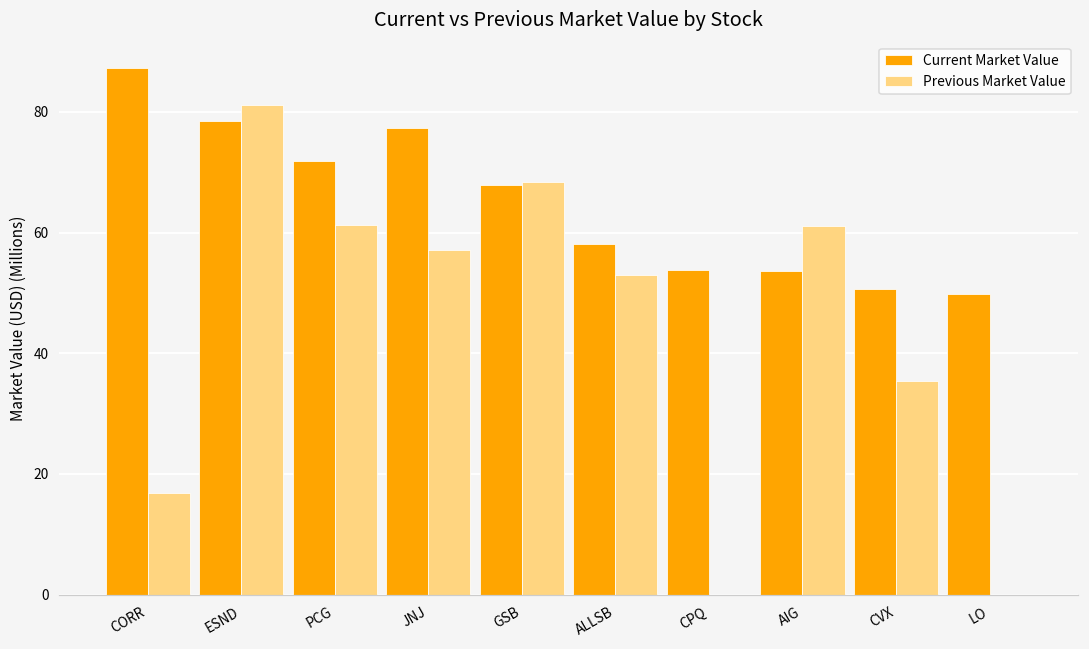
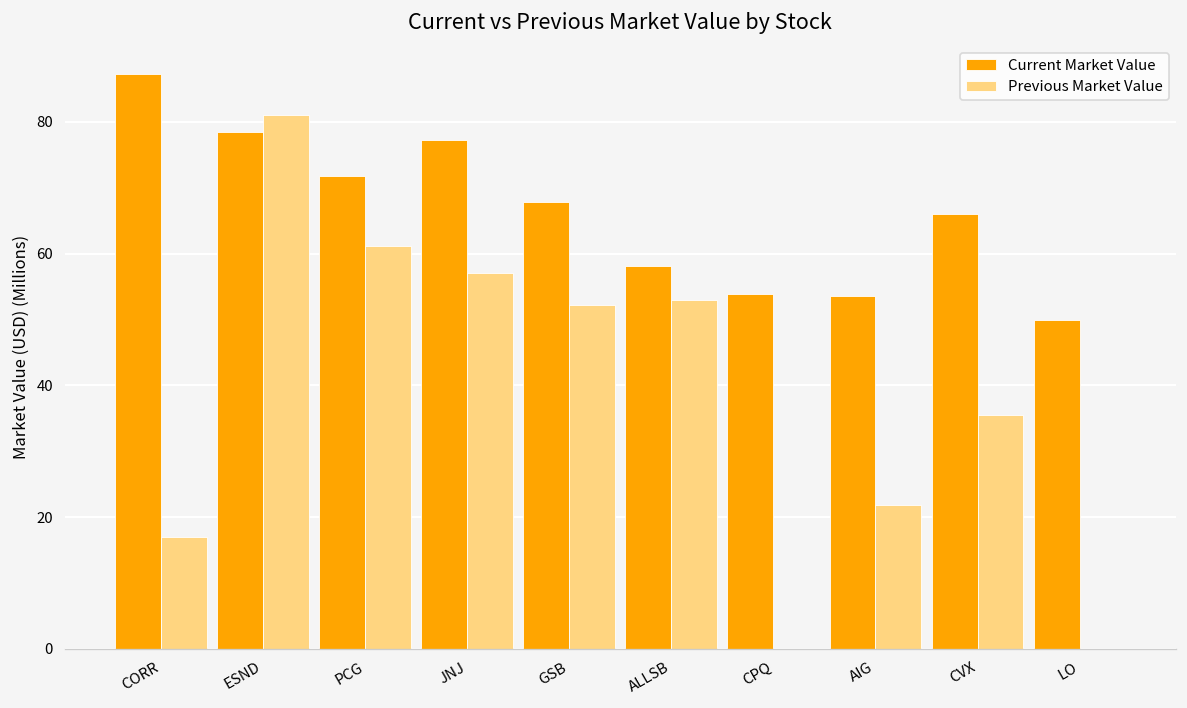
Previous Market Value, GSB: 68 -> 52
Previous Market Value, AIG: 61 -> 22
Current Market Value, CVX: 51 -> 66
